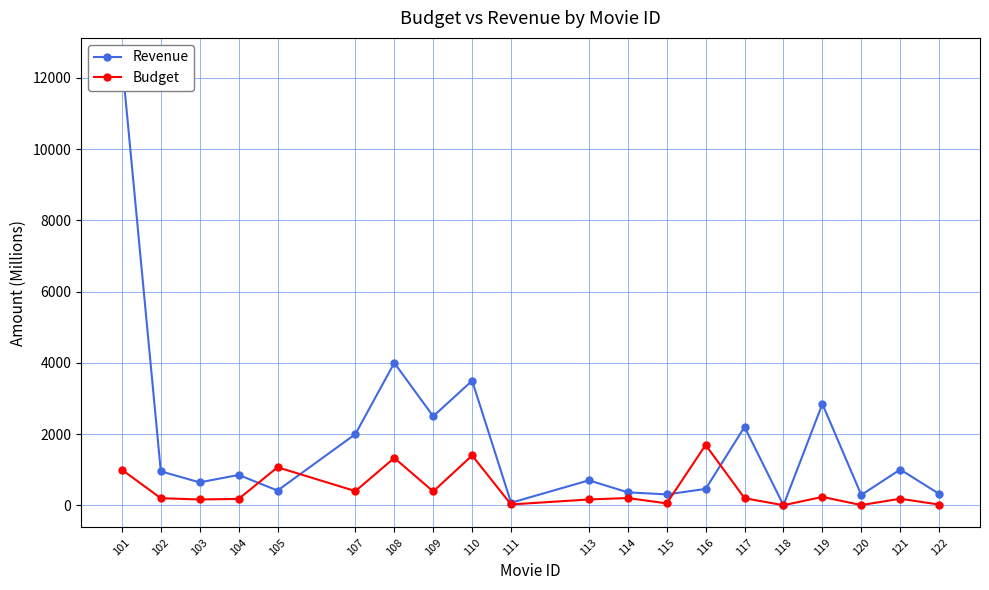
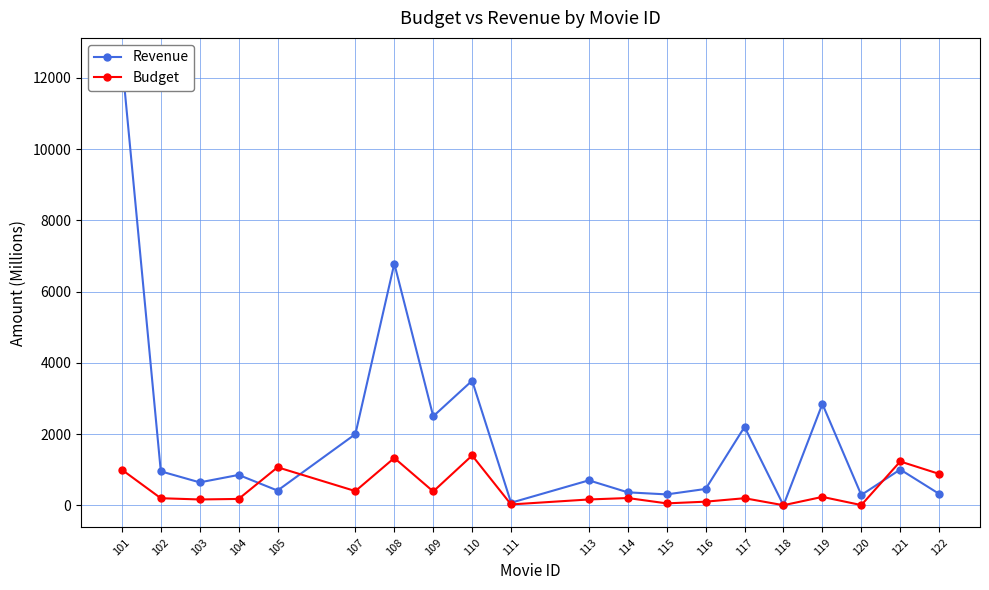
Revenue, 108: 4000 -> 6800
Budget, 116: 1700 -> 100
Budget, 121: 200 -> 1200
Budget, 122: 0 -> 900
